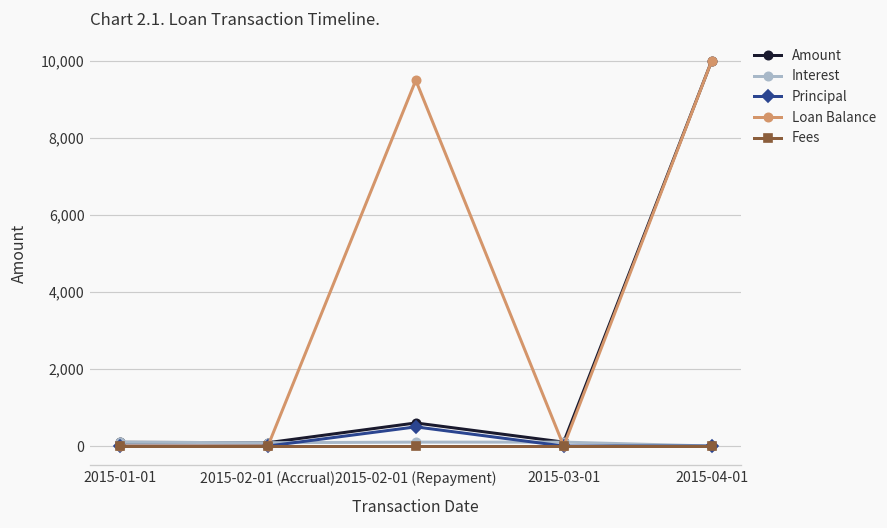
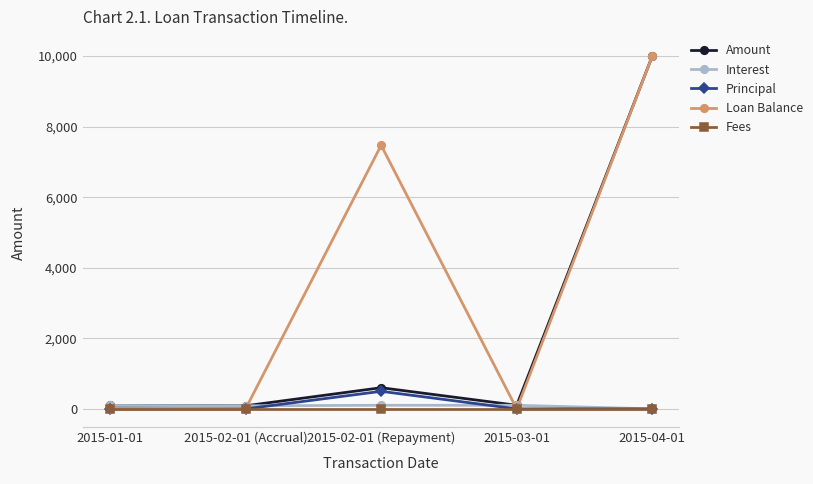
Loan Balance, 2015-02-01 (Repayment): 9,500 -> 7,500
